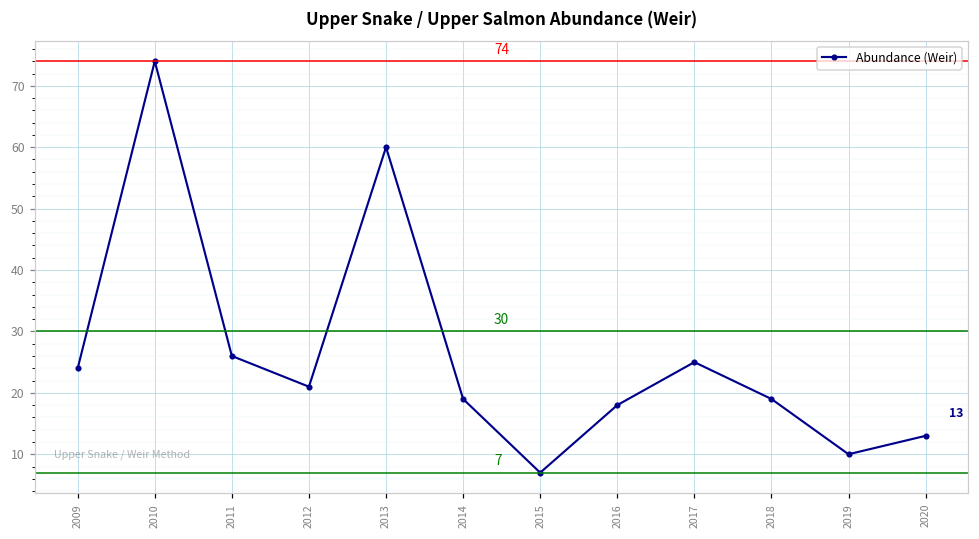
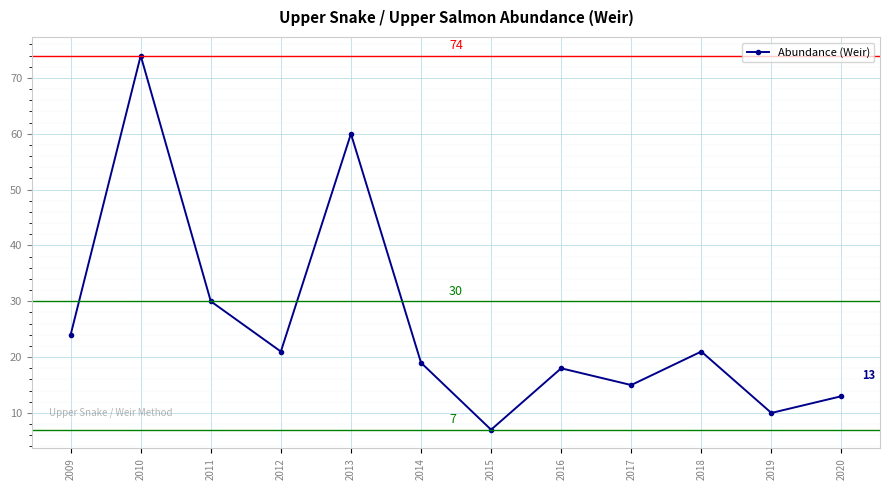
2011: 26 -> 30
2017: 25 -> 15
2018: 19 -> 21
